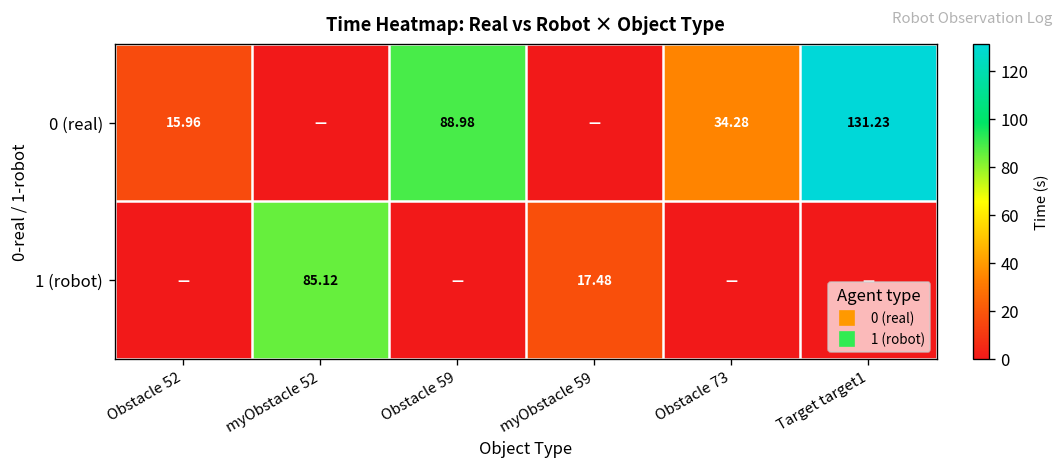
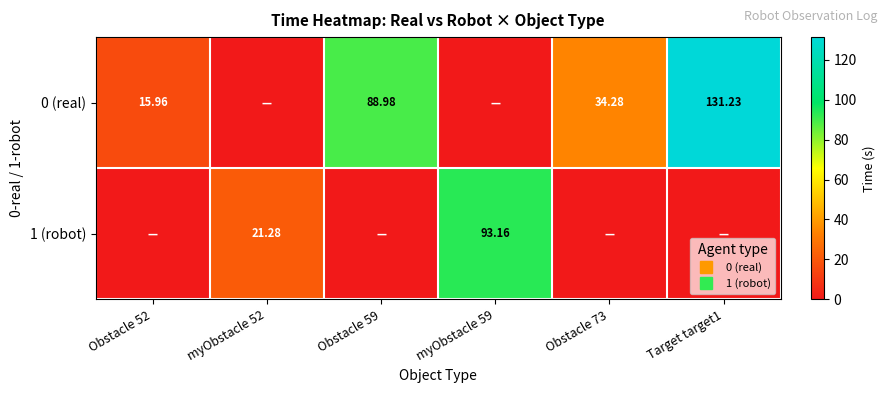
1 (robot), myObstacle 52: 85.12 -> 21.28
1 (robot), myObstacle 59: 17.48 -> 93.16
